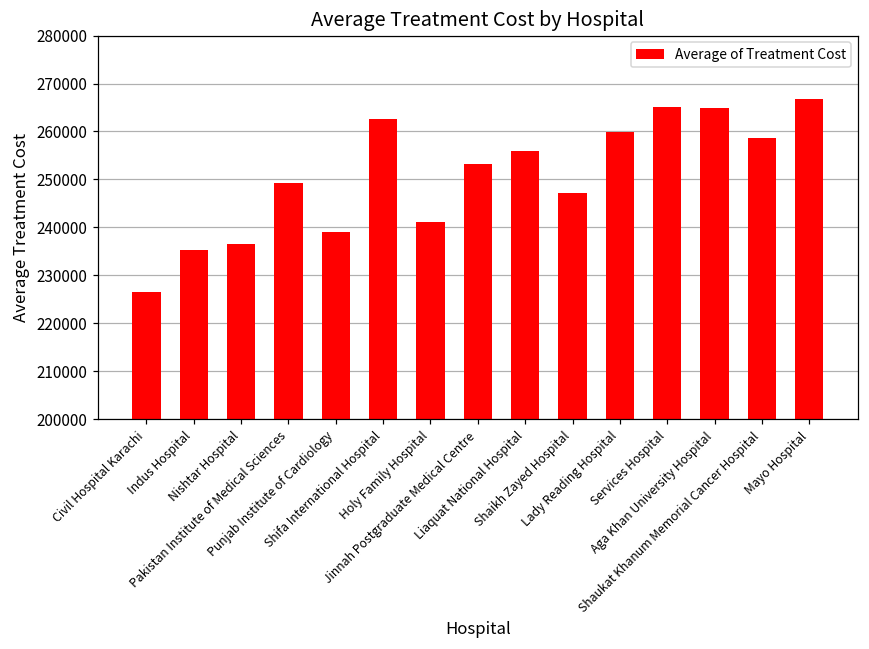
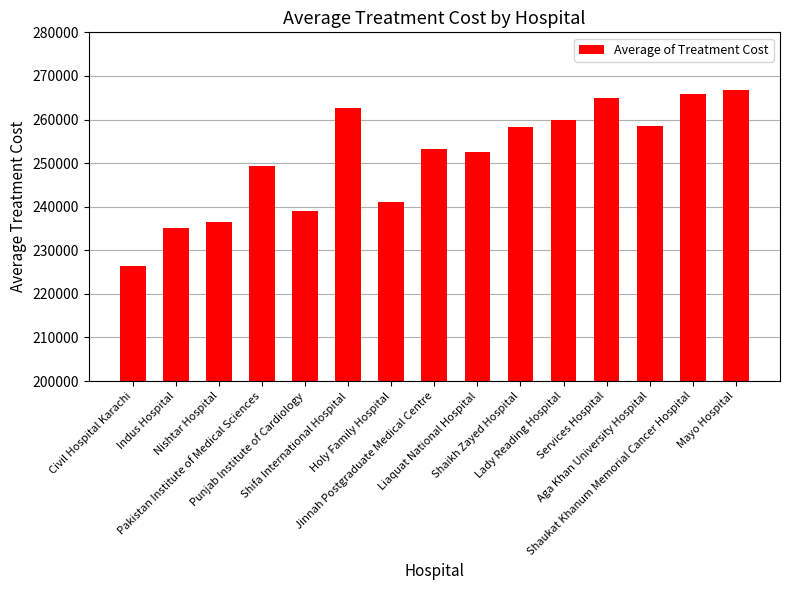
Liaquat National Hospital: 256000 -> 253000
Shaikh Zayed Hospital: 247000 -> 258000
Aga Khan University Hospital: 265000 -> 259000
Shaukat Khanum Memorial Cancer Hospital: 259000 -> 266000
